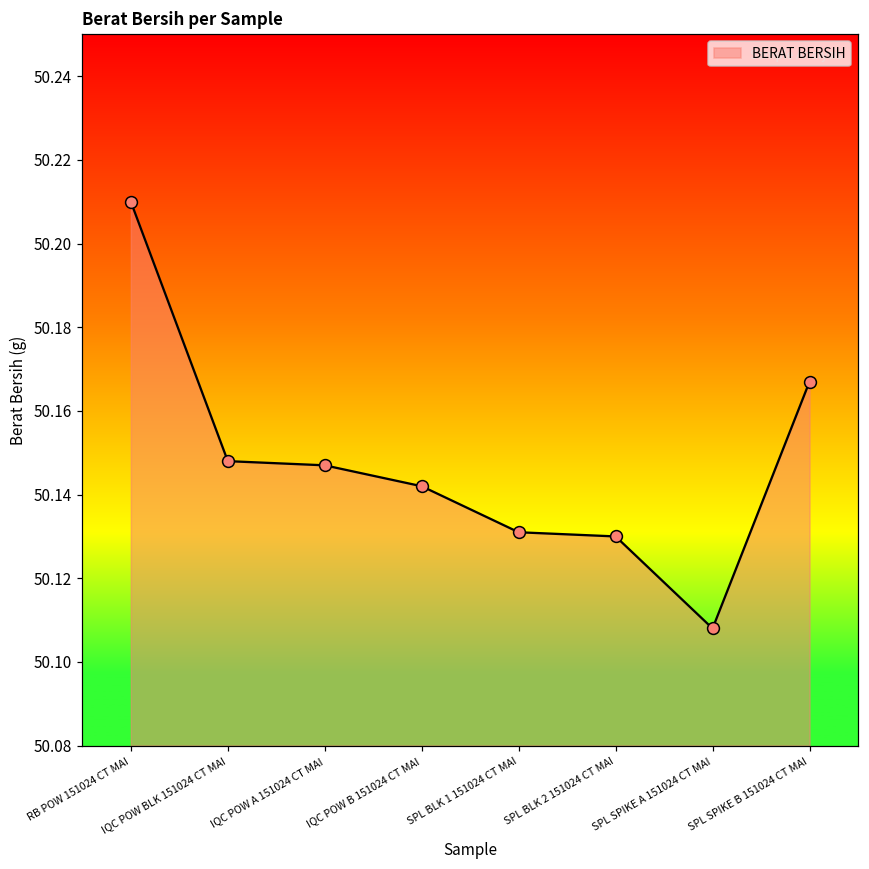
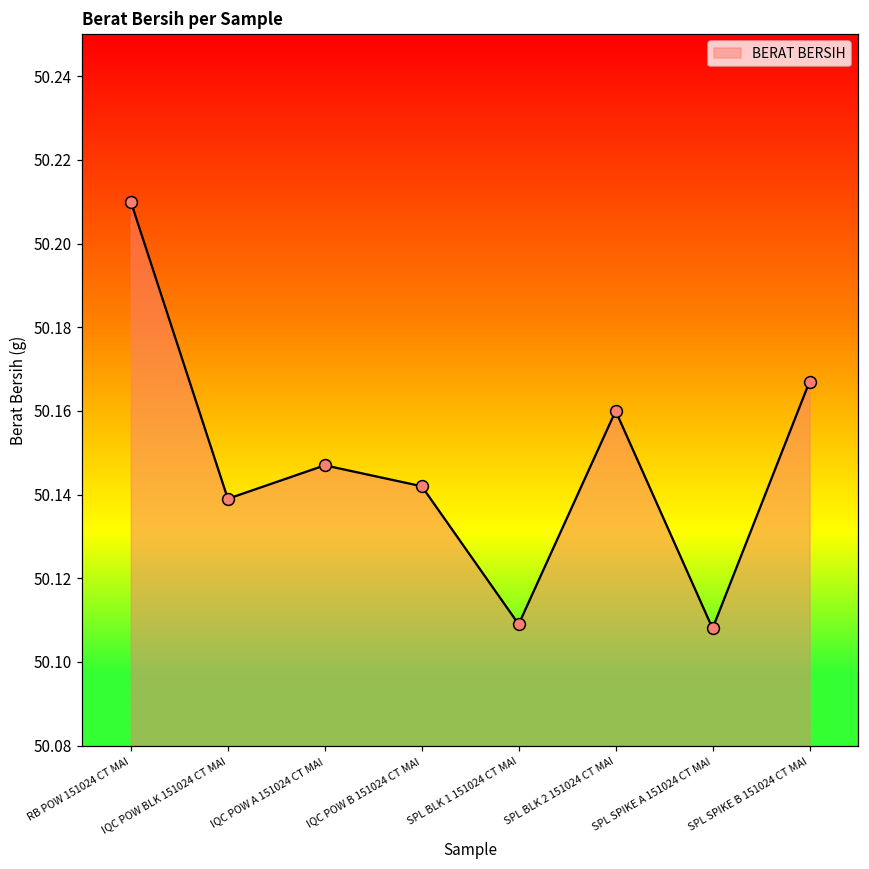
IQC POW BLK 151024 CT MAI: 50.148 -> 50.139
SPL BLK 1 151024 CT MAI: 50.131 -> 50.109
SPL BLK 2 151024 CT MAI: 50.13 -> 50.16
